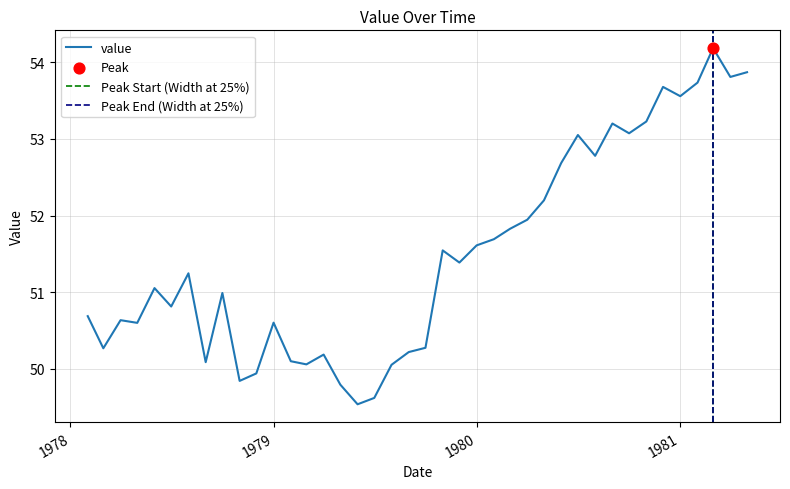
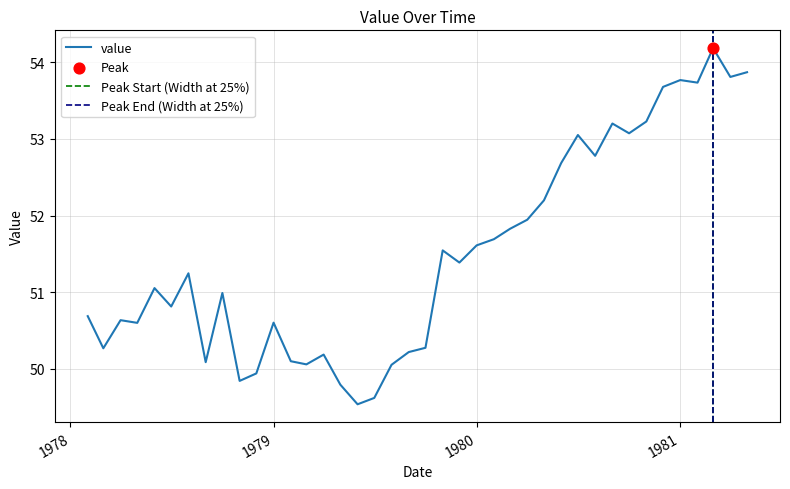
value, 1981: 53.6 -> 53.8
